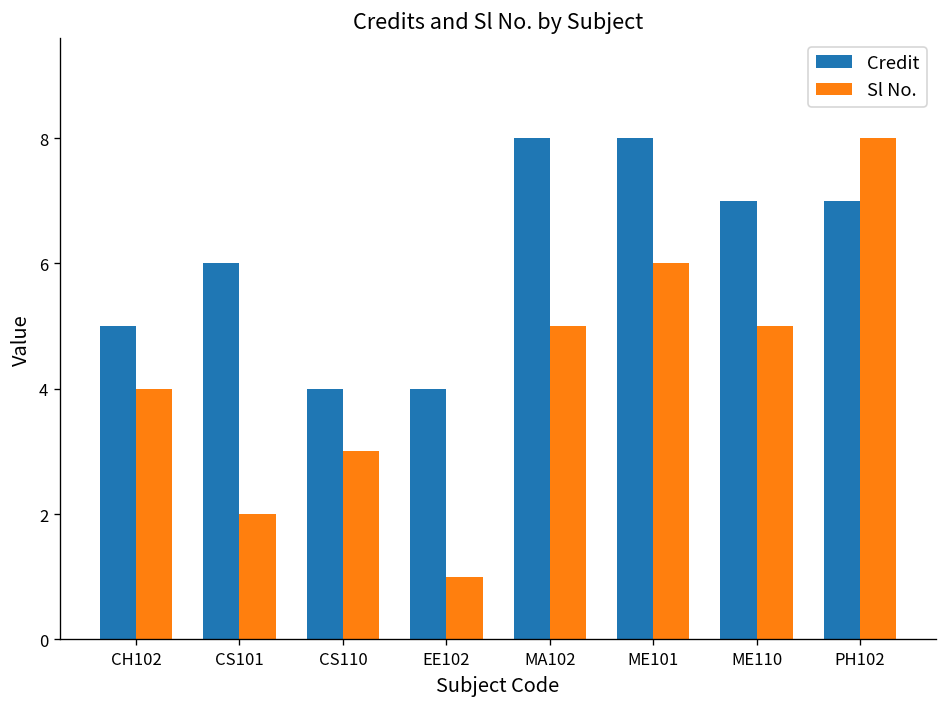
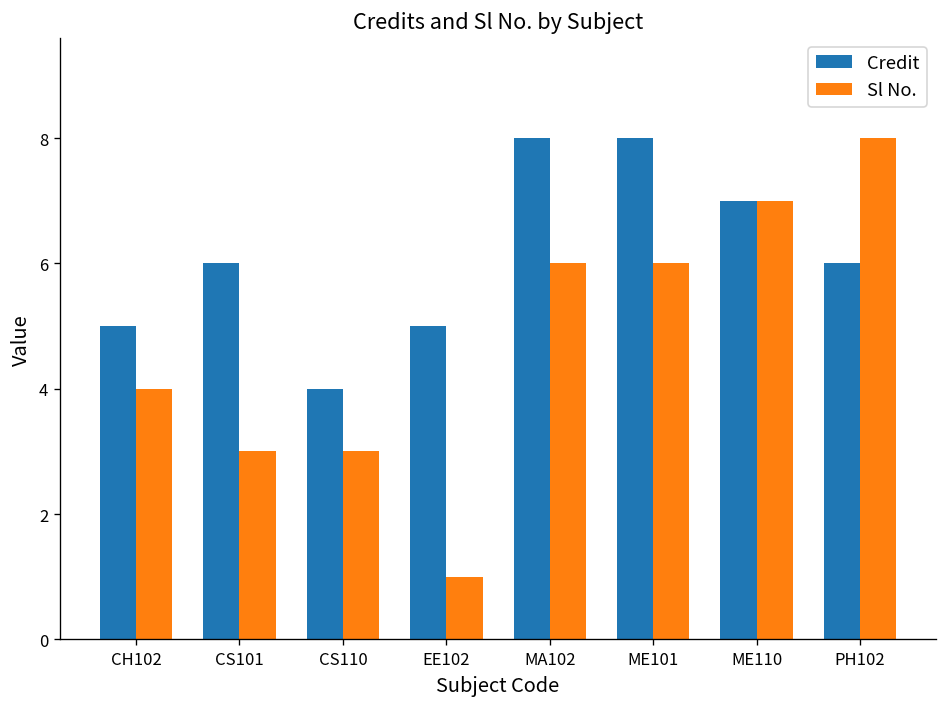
Sl No., CS101: 2 -> 3
Credit, EE102: 4 -> 5
Sl No., MA102: 5 -> 6
Sl No., ME110: 5 -> 7
Credit, PH102: 7 -> 6
